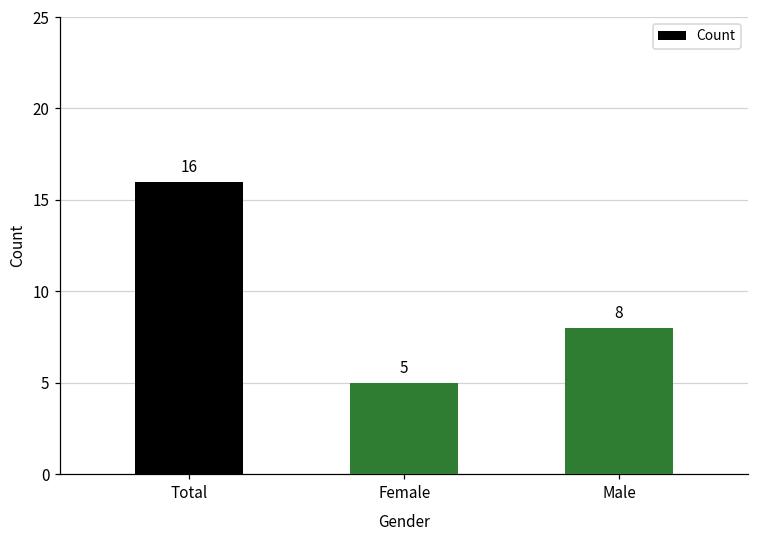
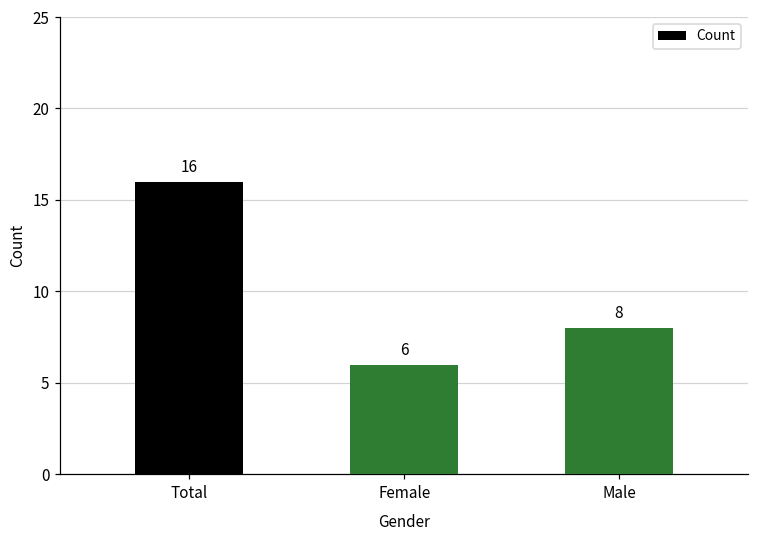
Female: 5 -> 6
